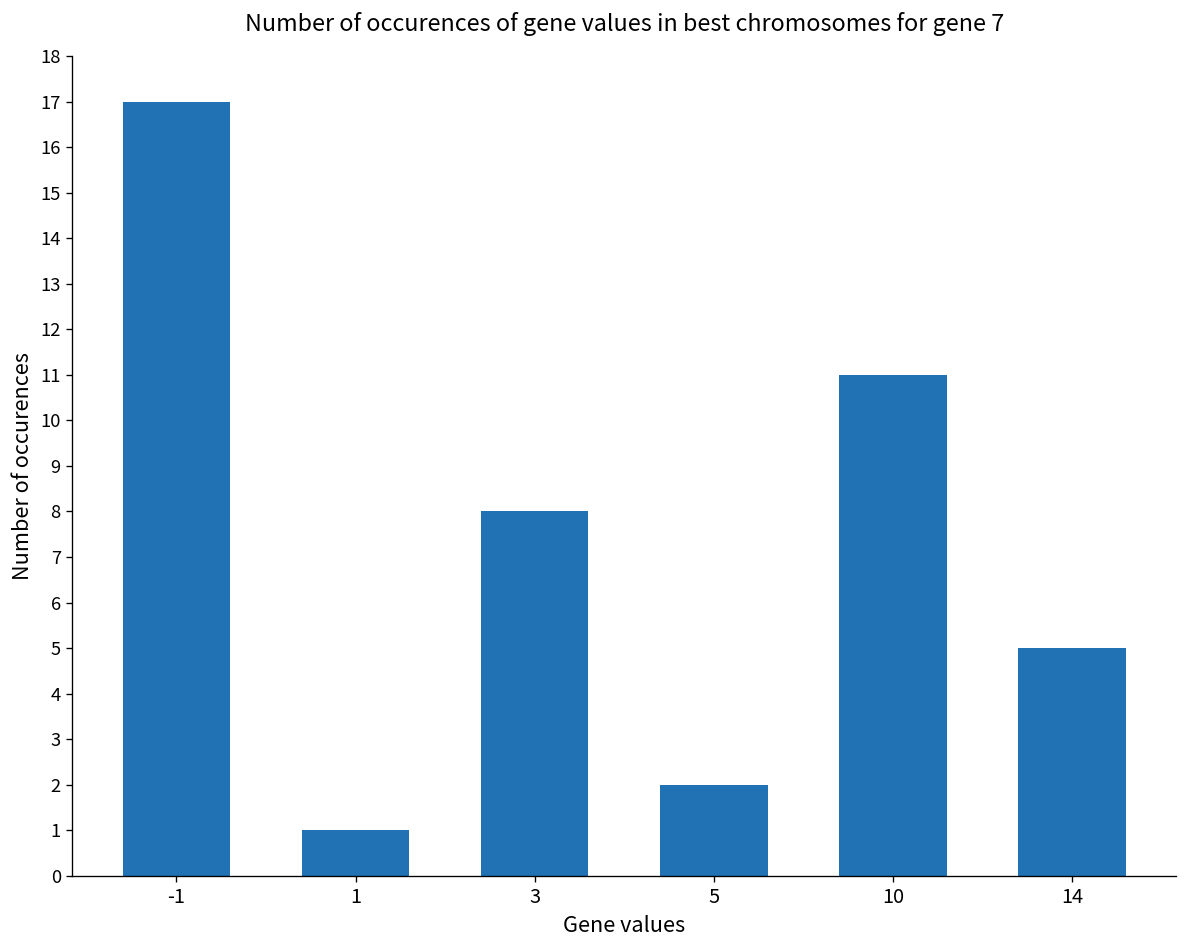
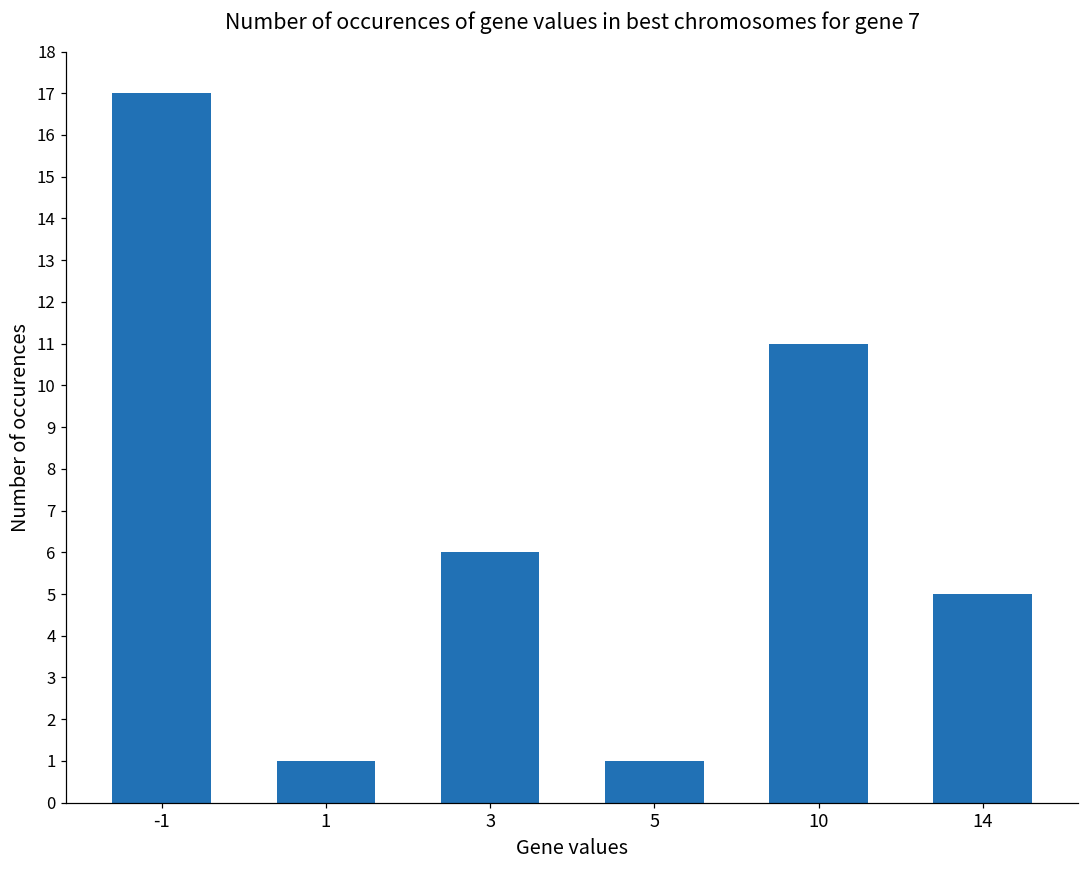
3: 8 -> 6
5: 2 -> 1
